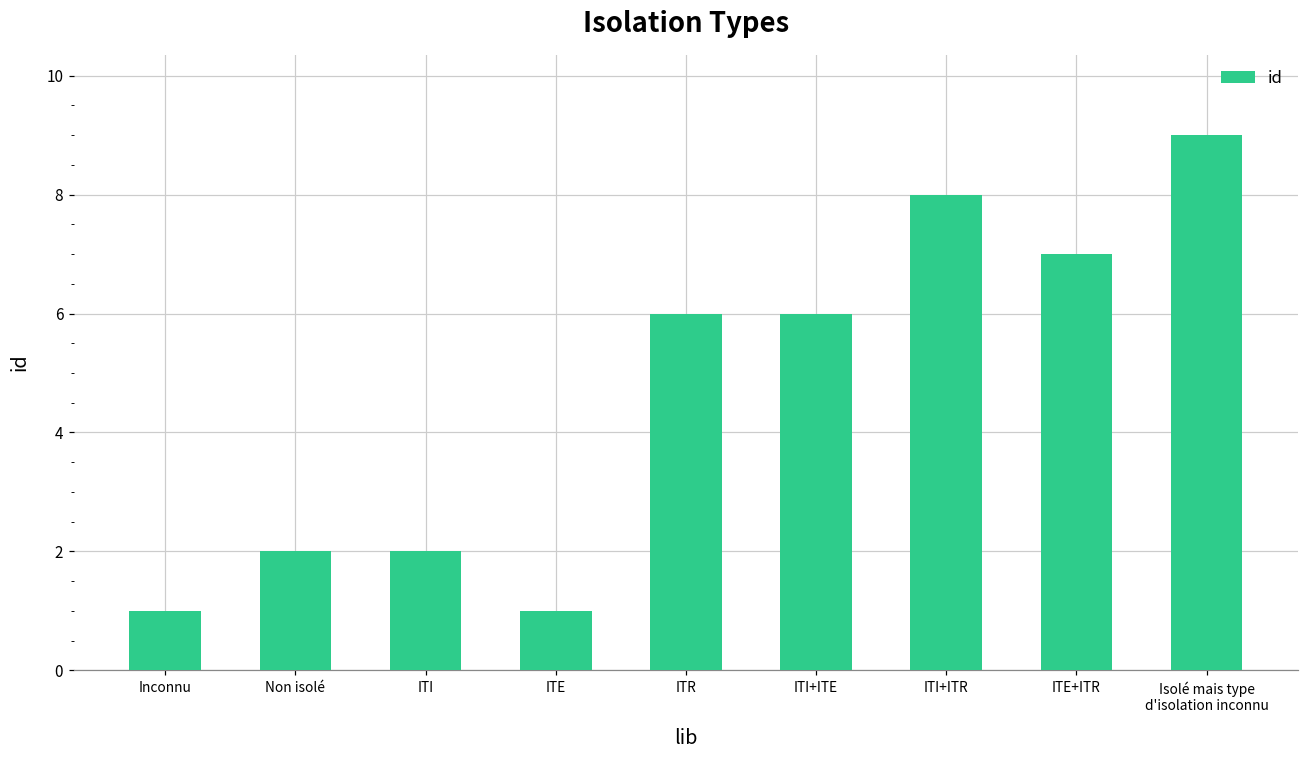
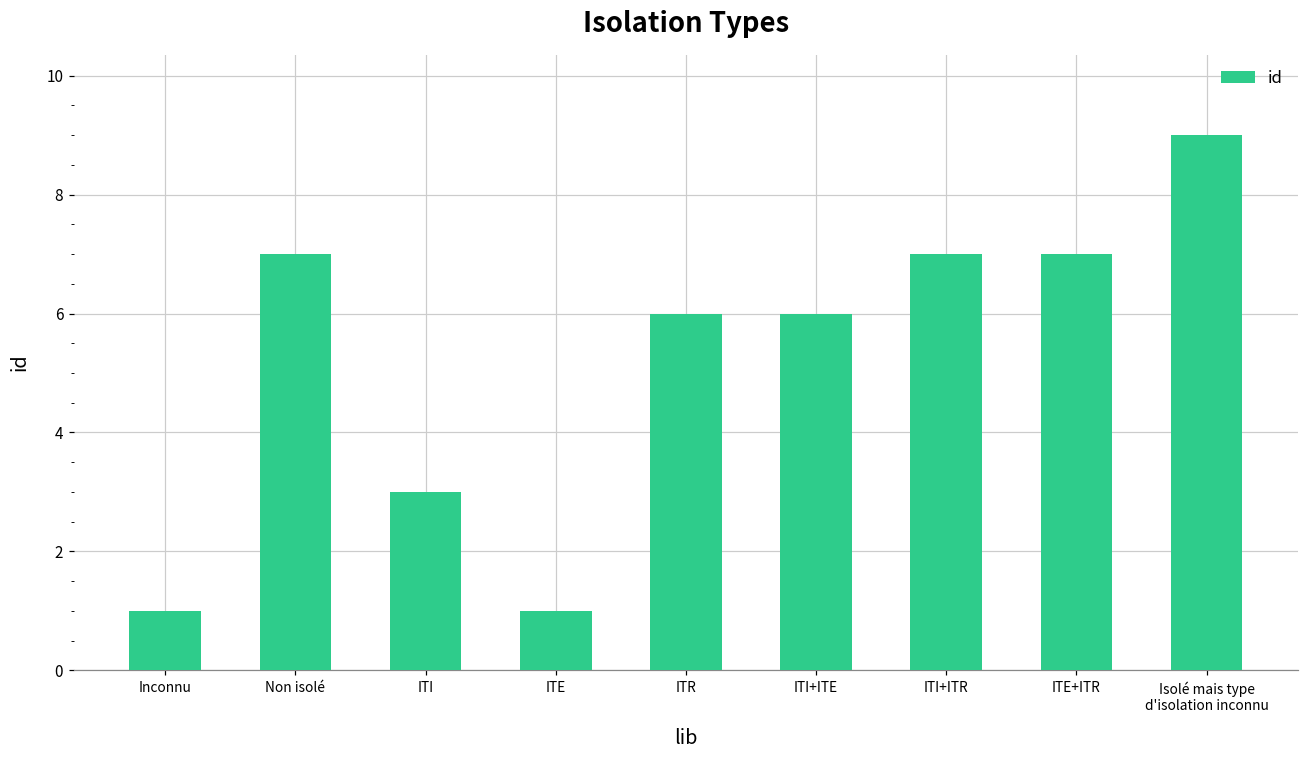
Non isolé: 2 -> 7
ITI: 2 -> 3
ITI+ITR: 8 -> 7
